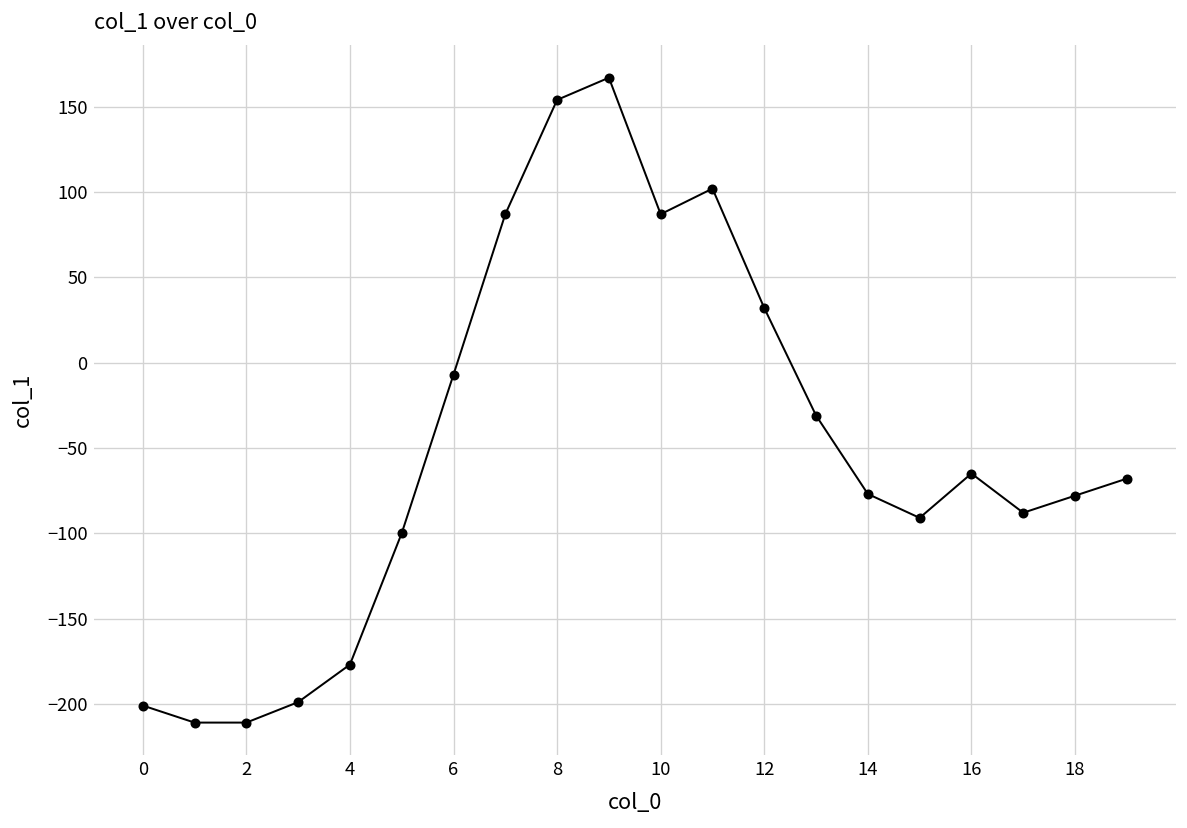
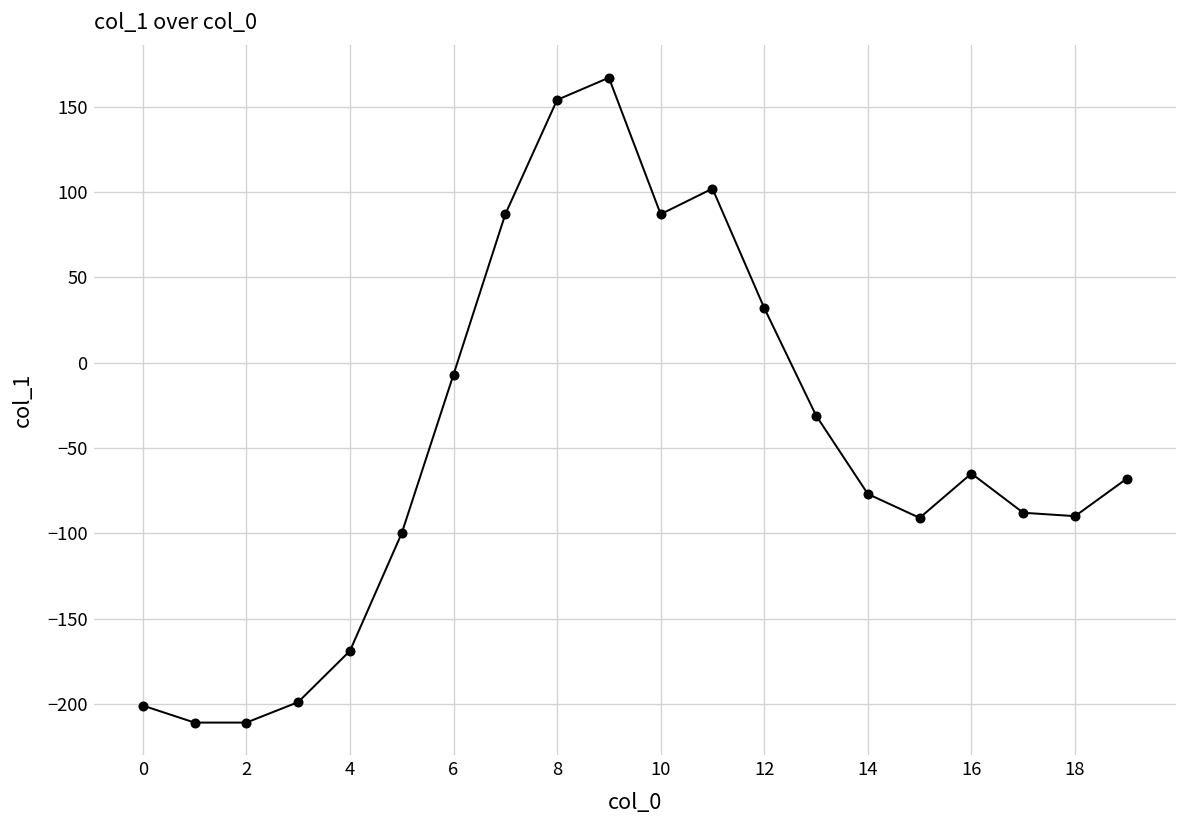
4: -177 -> -169
18: -78 -> -90
